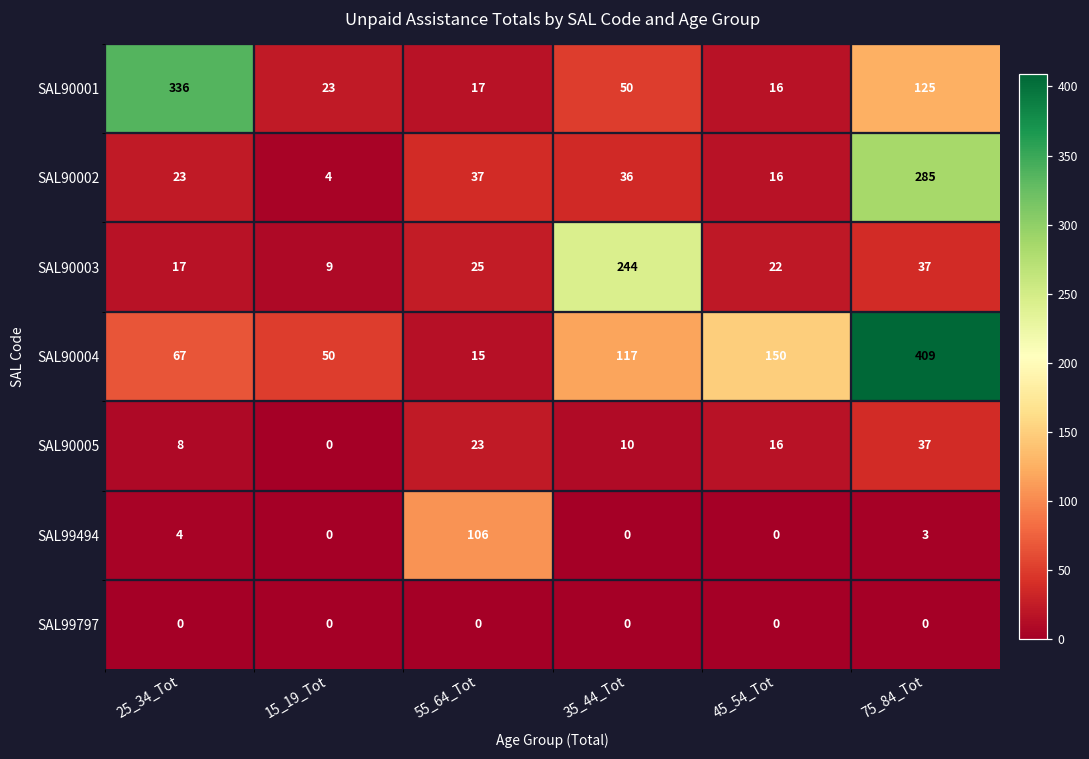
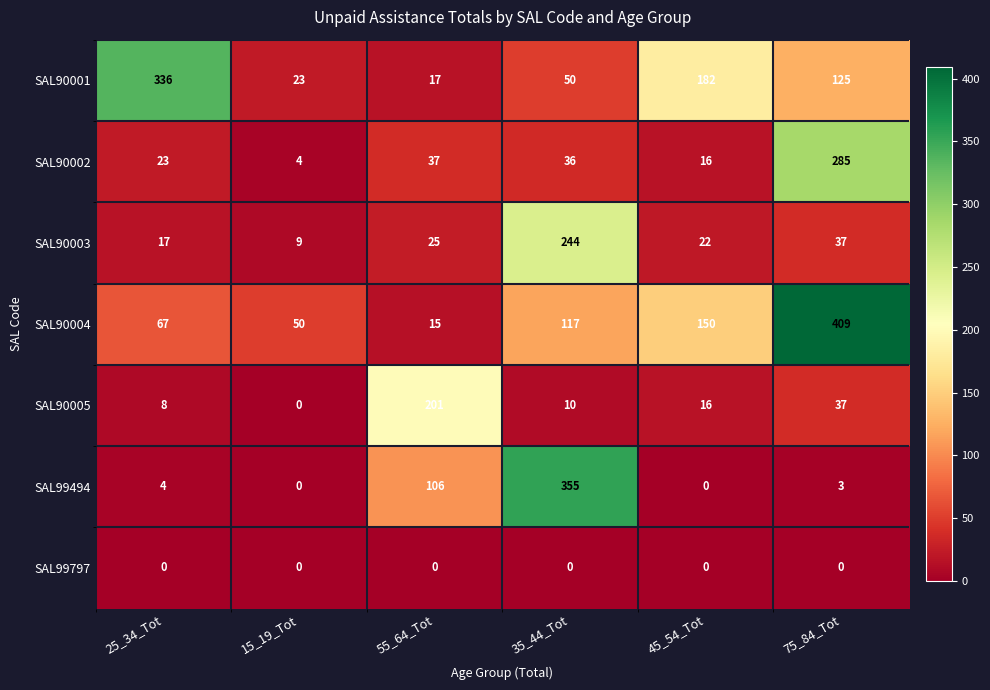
SAL90001, 45_54_Tot: 16 -> 182
SAL90005, 55_64_Tot: 23 -> 201
SAL99494, 35_44_Tot: 0 -> 355
